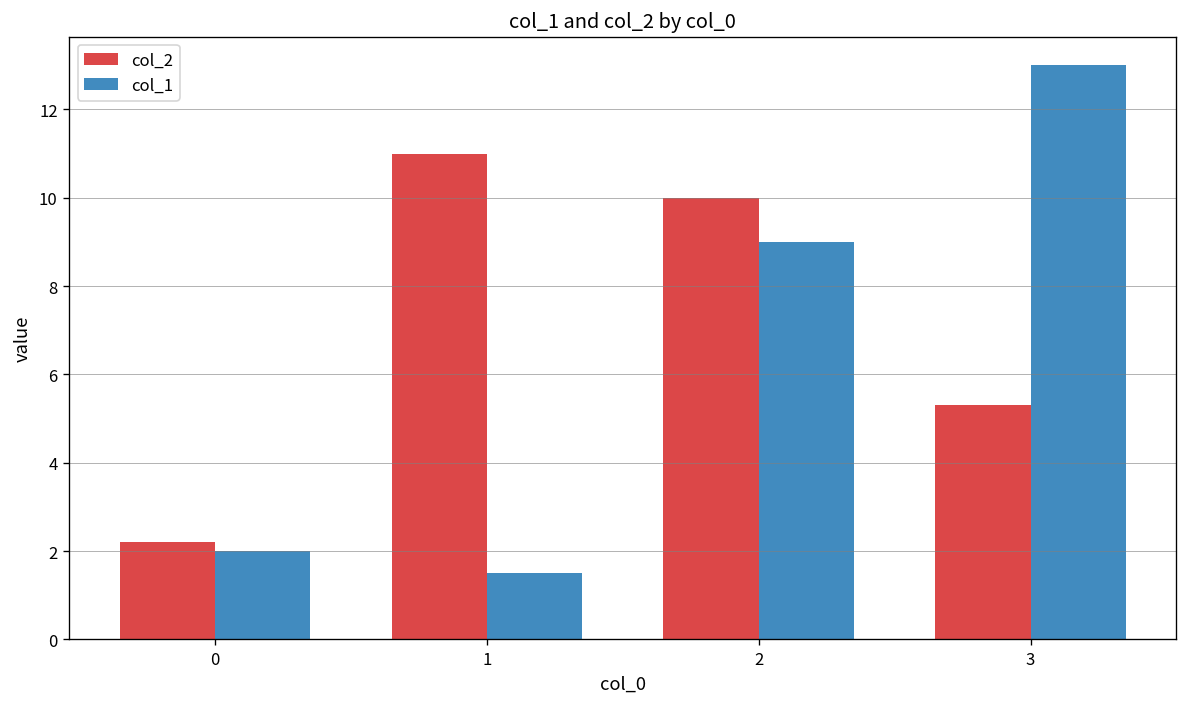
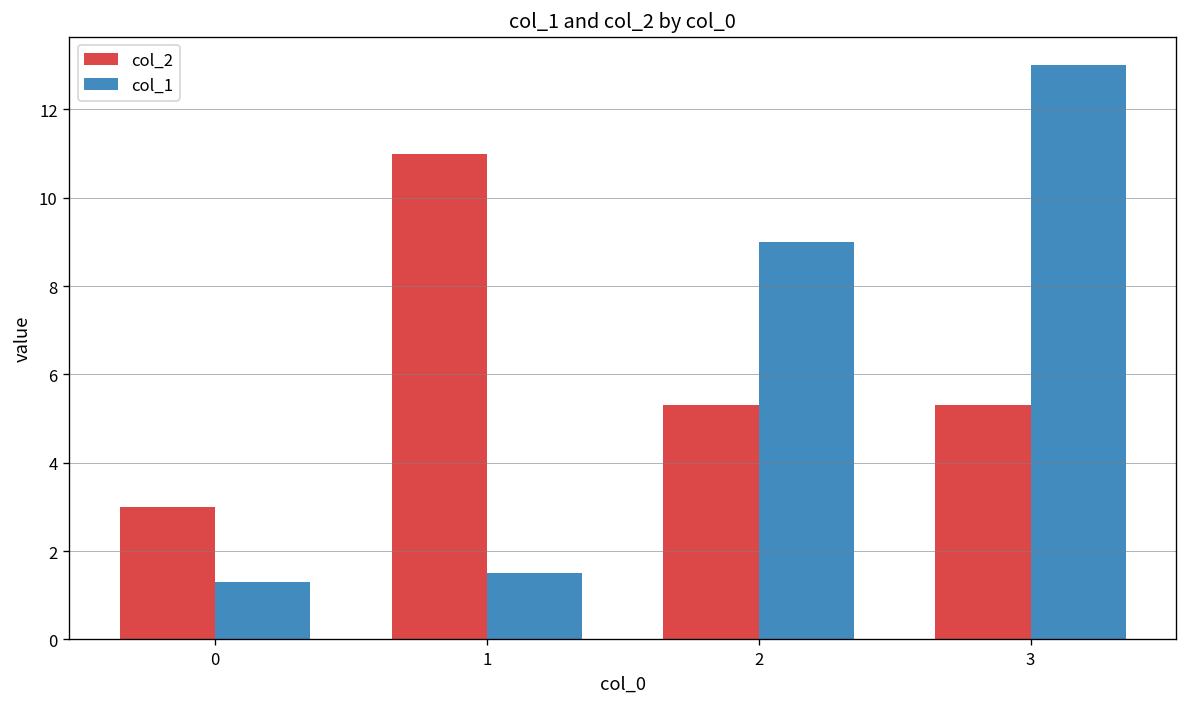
col_2, 0: 2.2 -> 3.0
col_1, 0: 2.0 -> 1.3
col_2, 2: 10.0 -> 5.3
